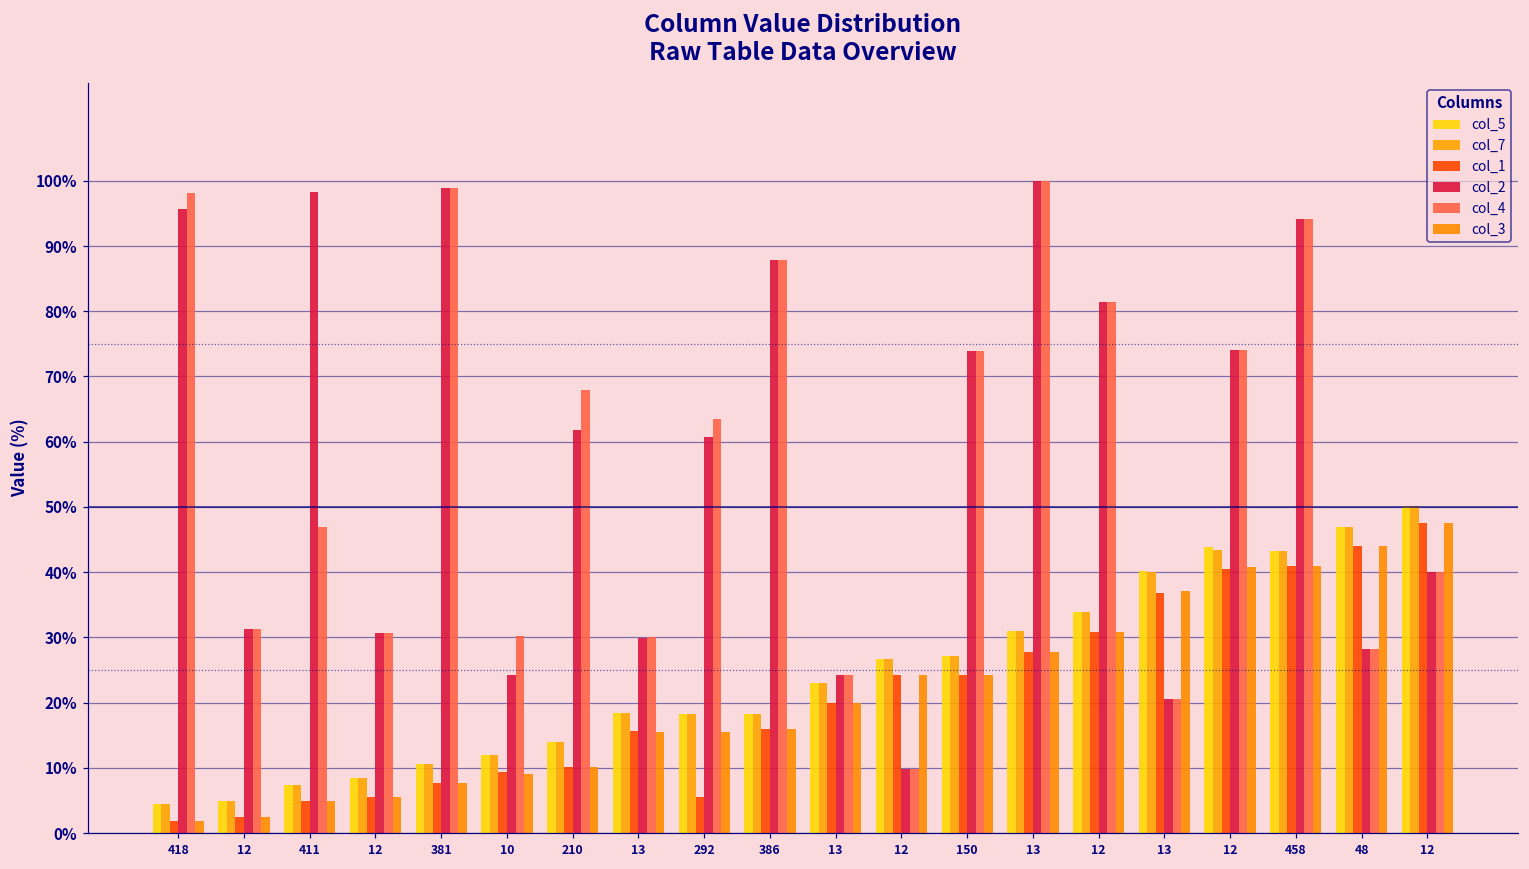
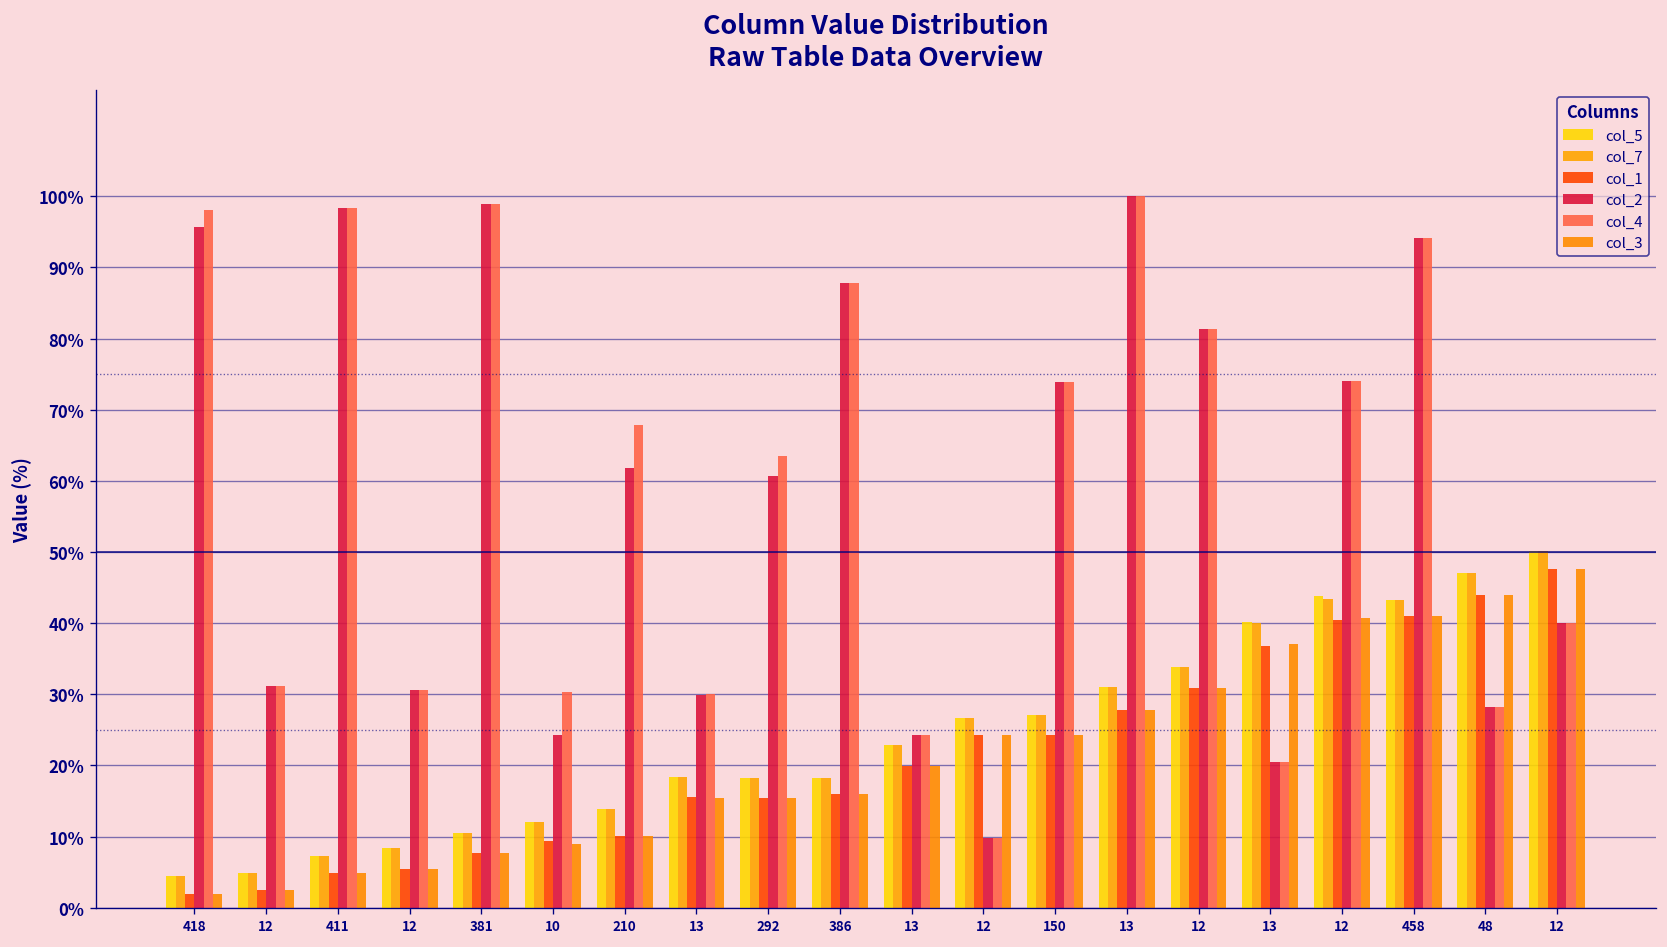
col_4, 411: 47% -> 98%
col_1, 292: 5% -> 15%
